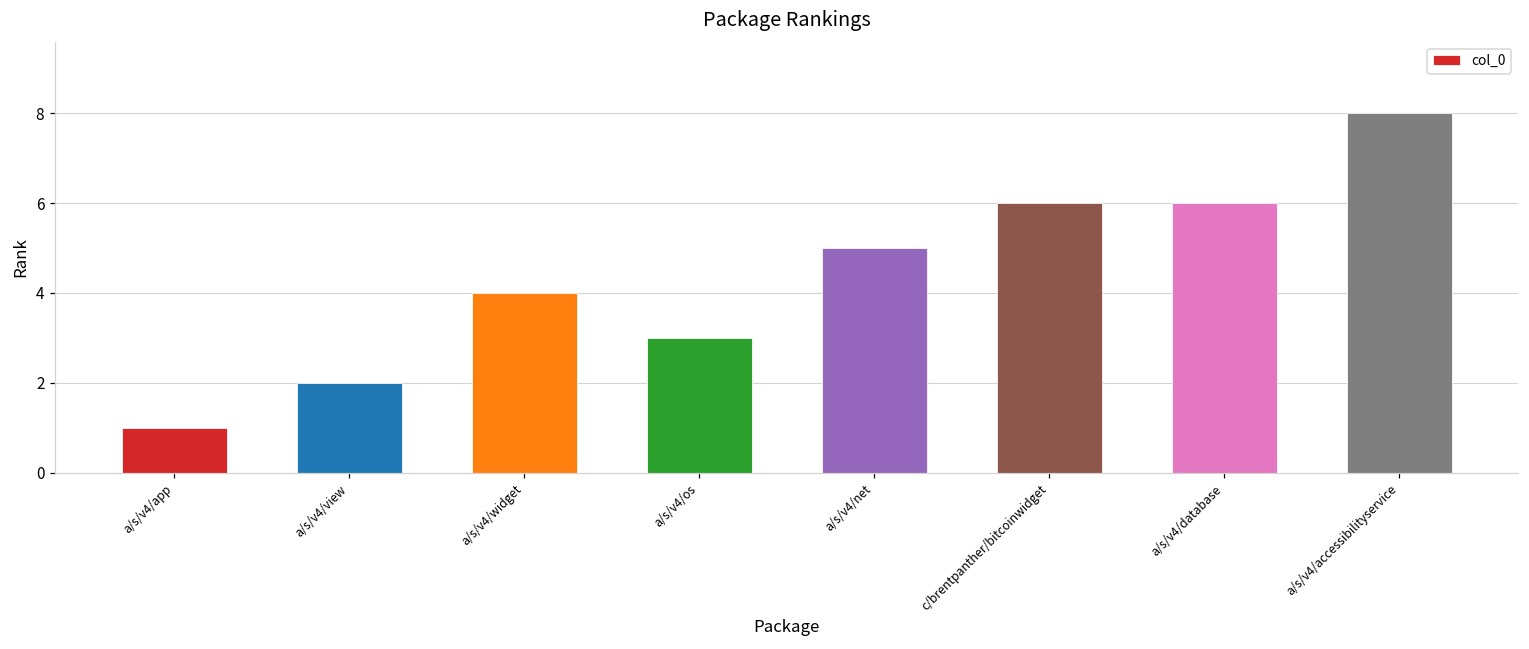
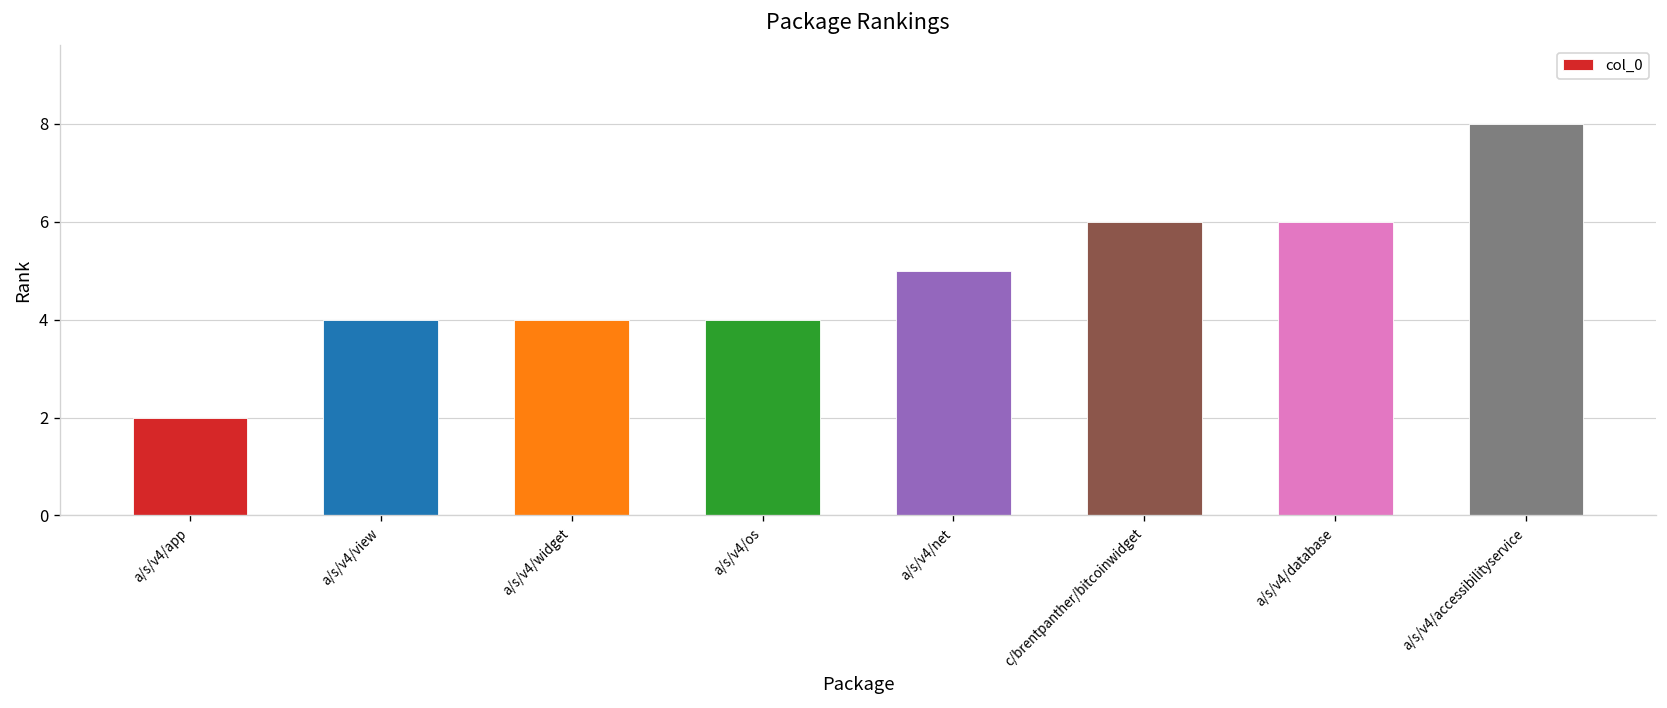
a/s/v4/app: 1 -> 2
a/s/v4/view: 2 -> 4
a/s/v4/os: 3 -> 4
